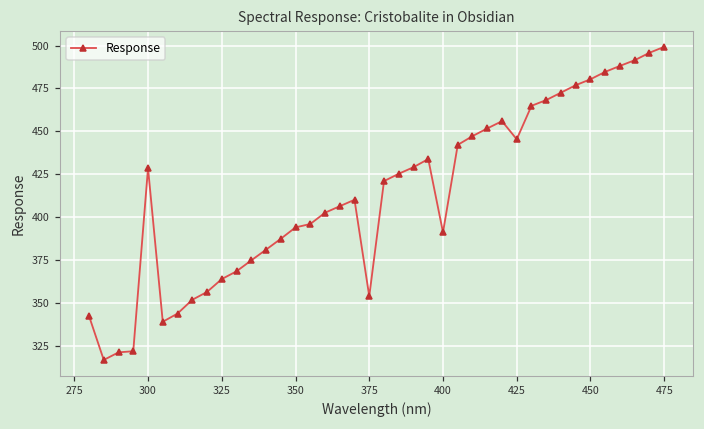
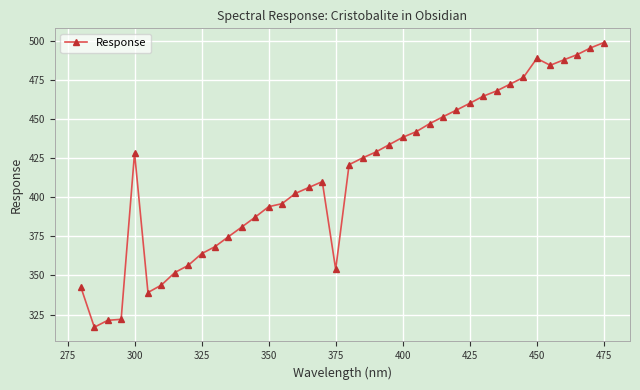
400: 391 -> 439
425: 445 -> 460
450: 480 -> 489
